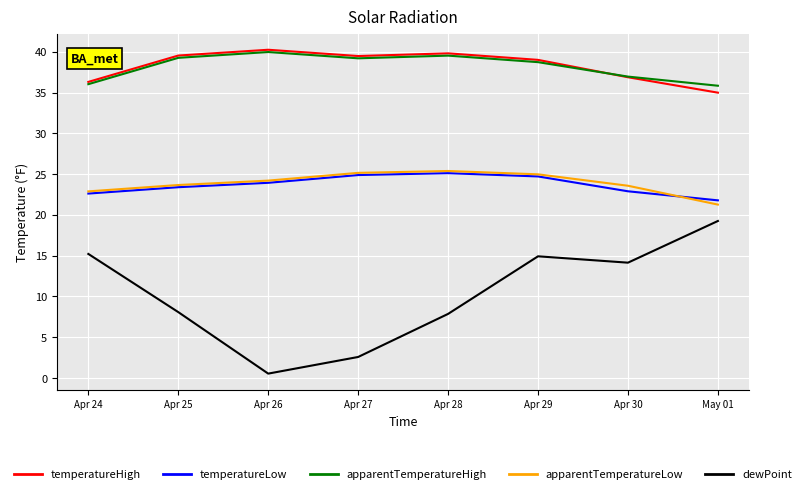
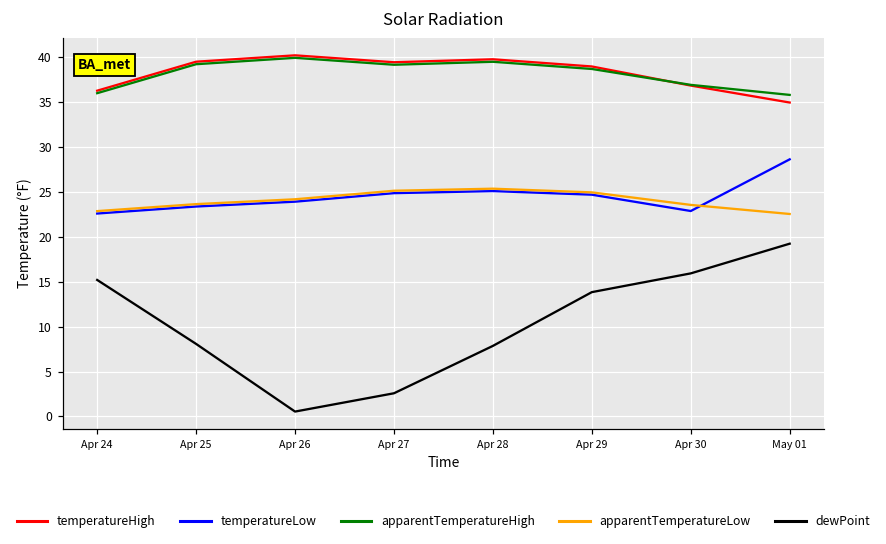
dewPoint, Apr 29: 15 -> 14
dewPoint, Apr 30: 14 -> 16
temperatureLow, May 01: 22 -> 29
apparentTemperatureLow, May 01: 21 -> 23
